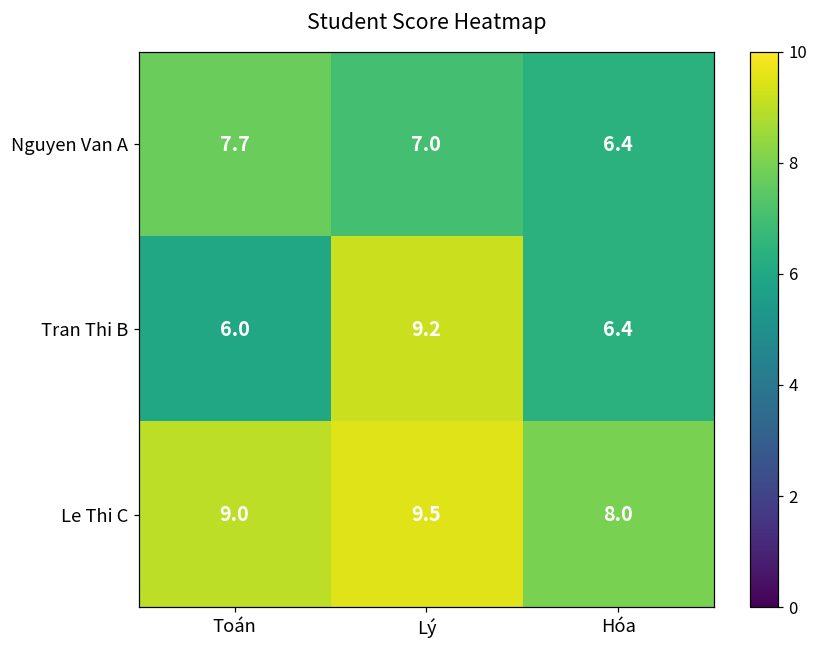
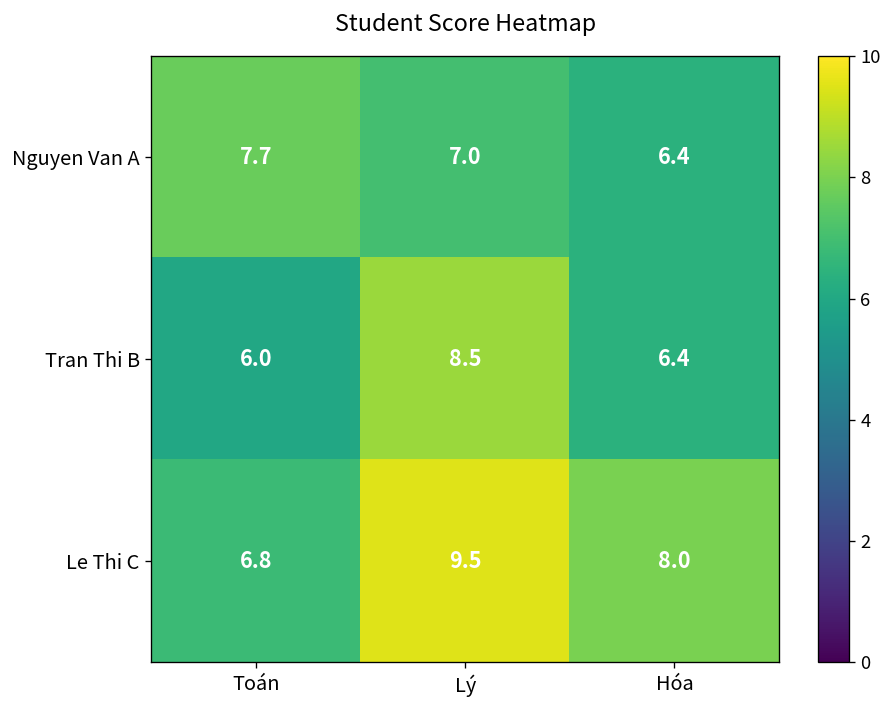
Tran Thi B, Lý: 9.2 -> 8.5
Le Thi C, Toán: 9.0 -> 6.8
